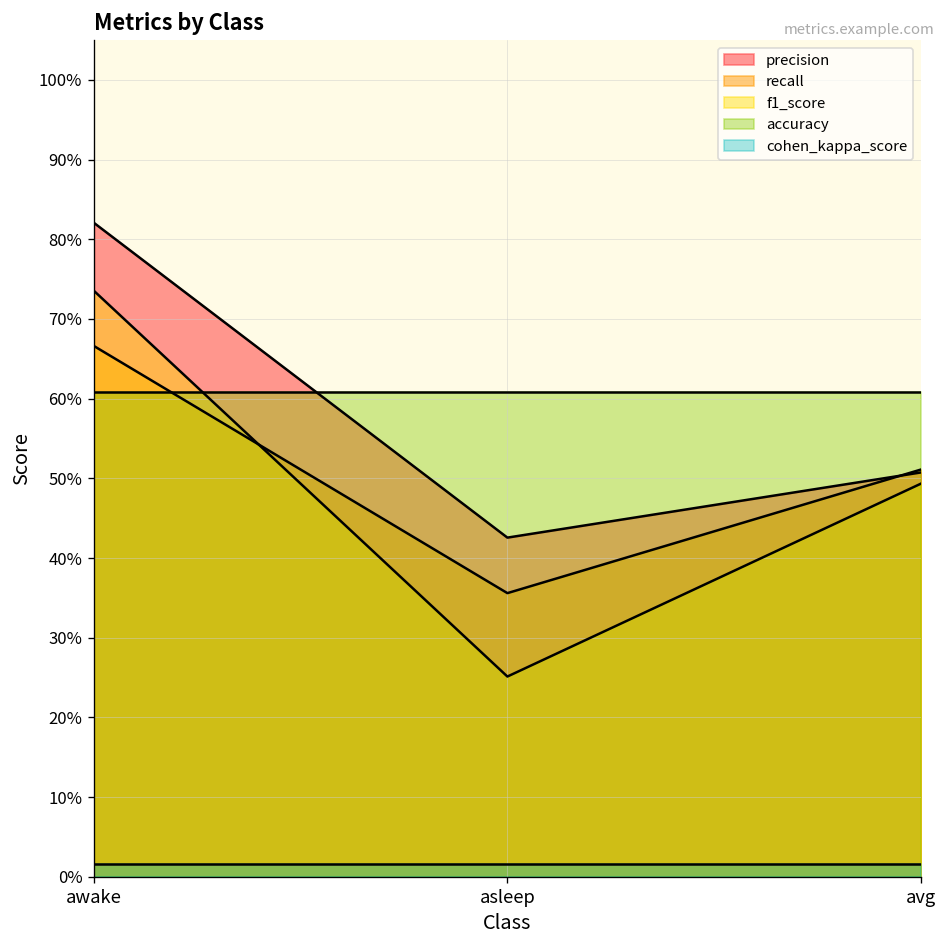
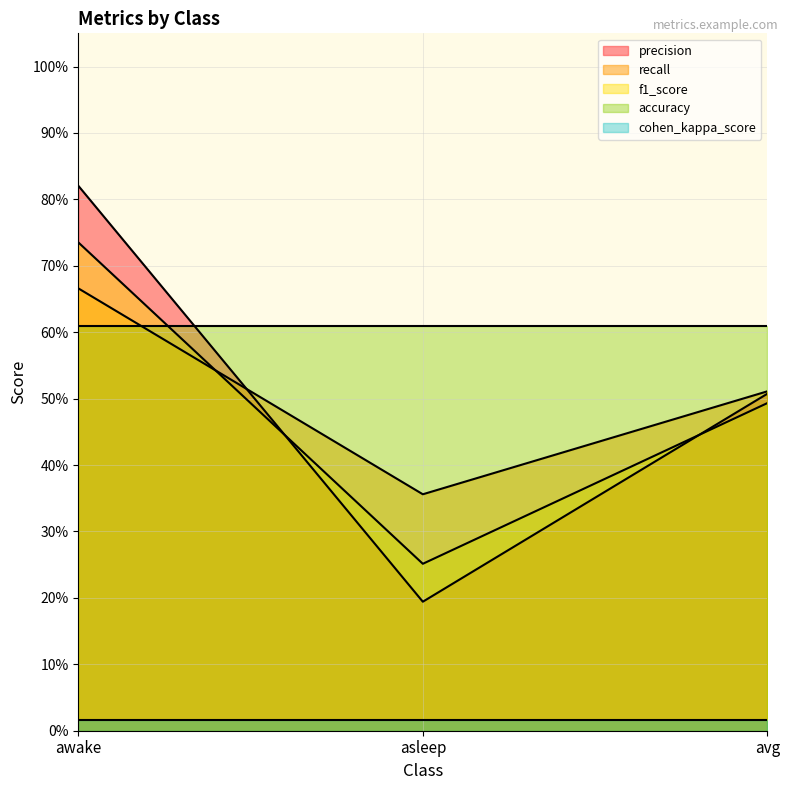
precision, asleep: 43% -> 19%
